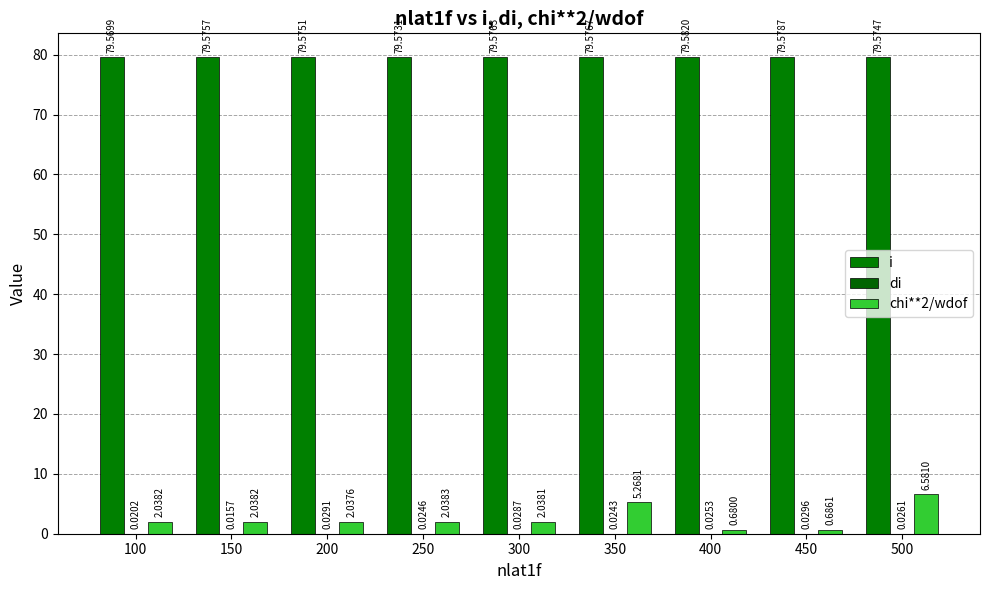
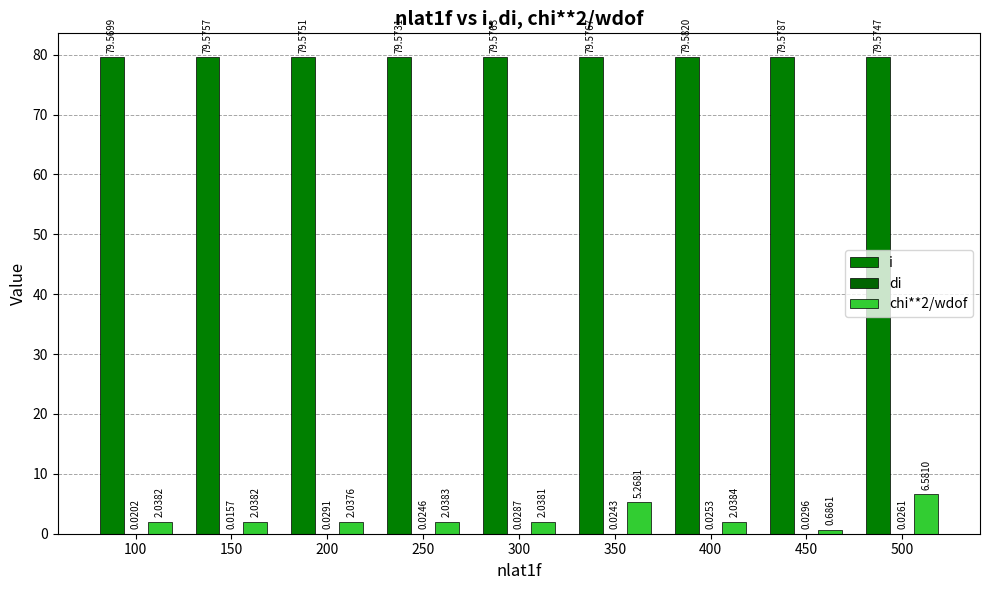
chi**2/wdof, 400: 0.6800 -> 2.0384
